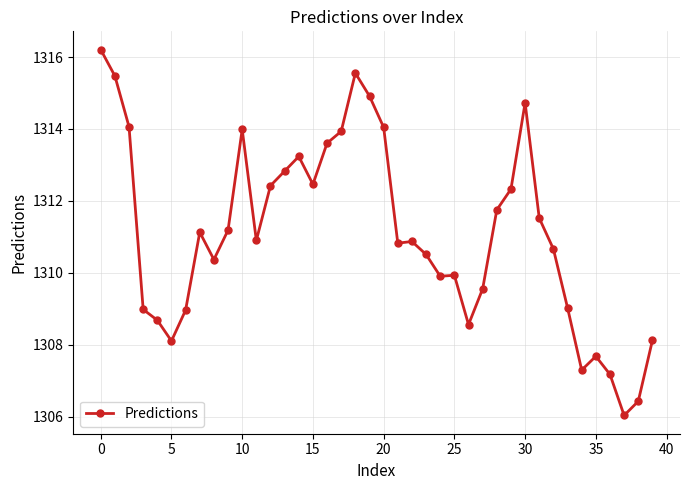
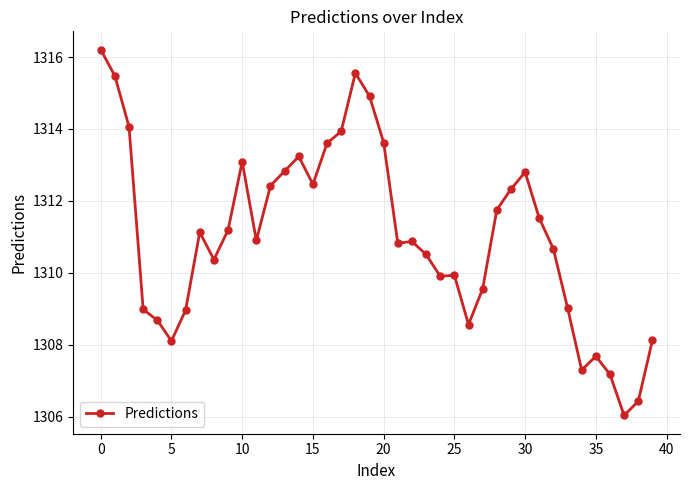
10: 1314.0 -> 1313.1
20: 1314.0 -> 1313.6
30: 1314.7 -> 1312.8
